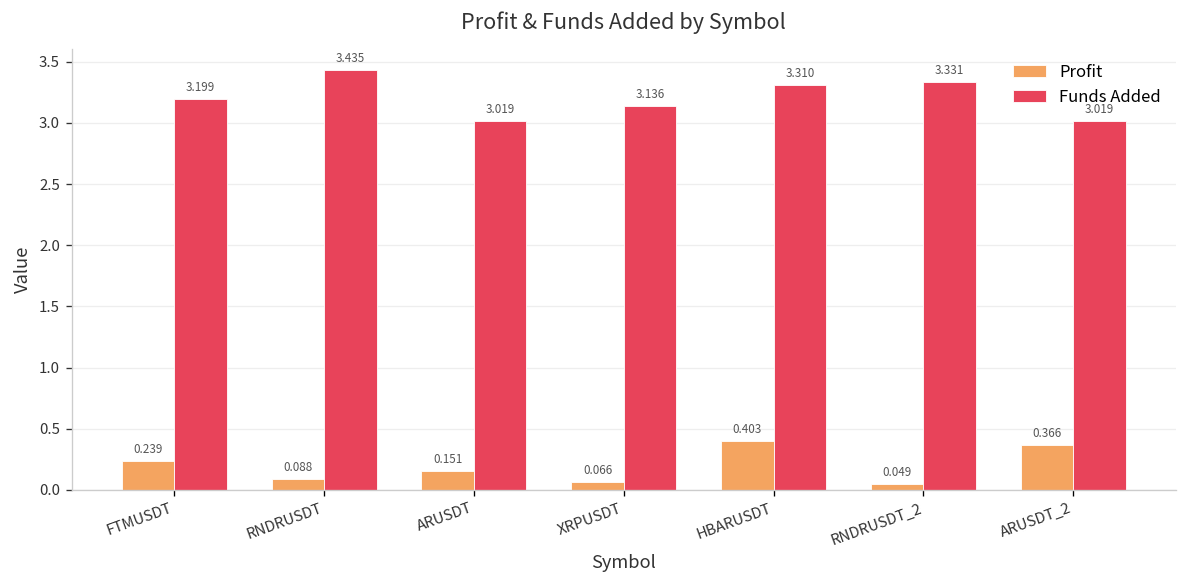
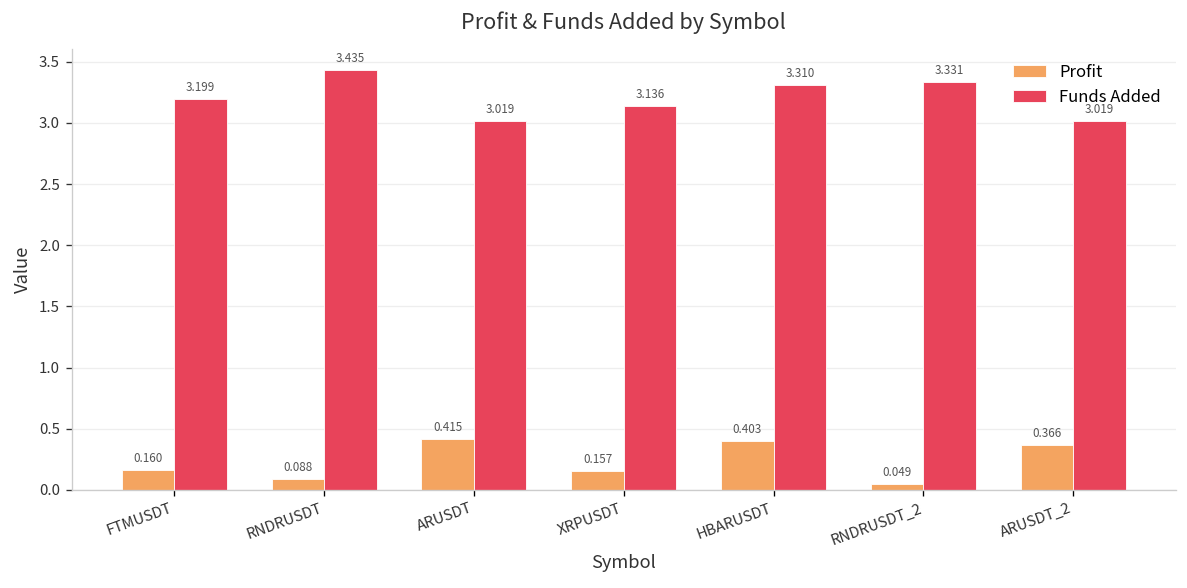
Profit, FTMUSDT: 0.239 -> 0.160
Profit, ARUSDT: 0.151 -> 0.415
Profit, XRPUSDT: 0.066 -> 0.157
